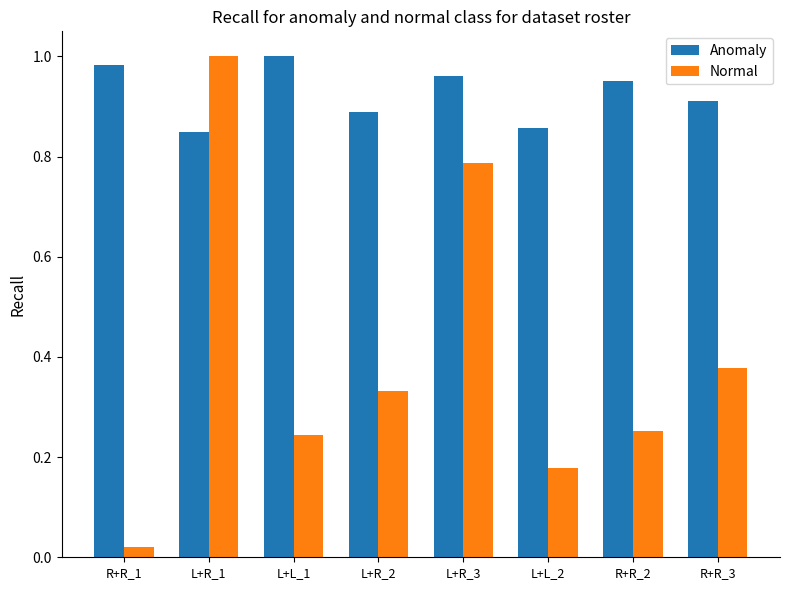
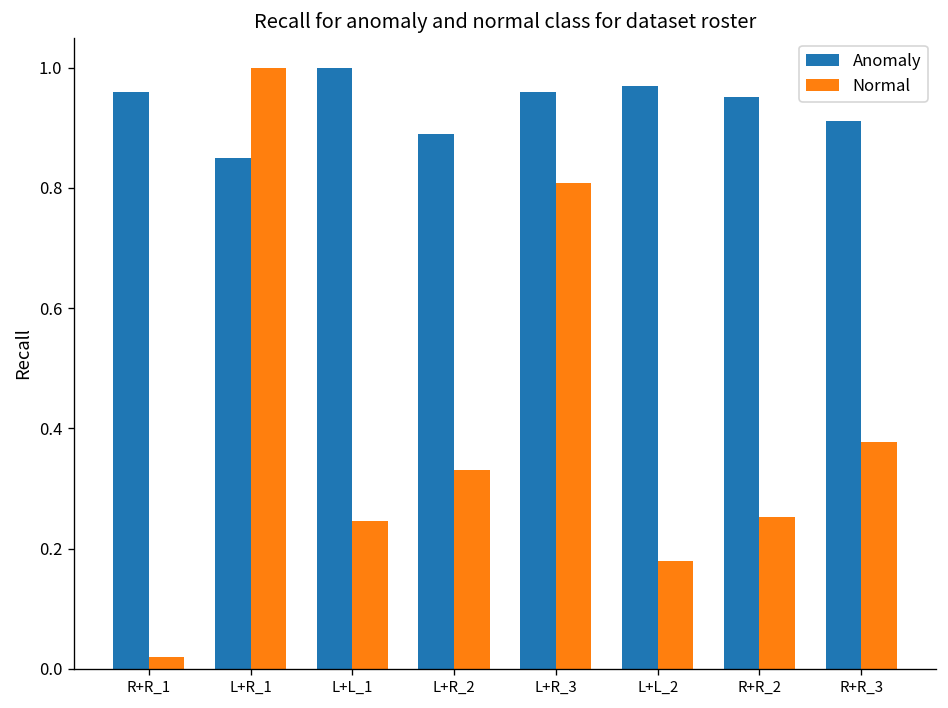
Anomaly, R+R_1: 0.98 -> 0.96
Normal, L+R_3: 0.79 -> 0.81
Anomaly, L+L_2: 0.86 -> 0.97
